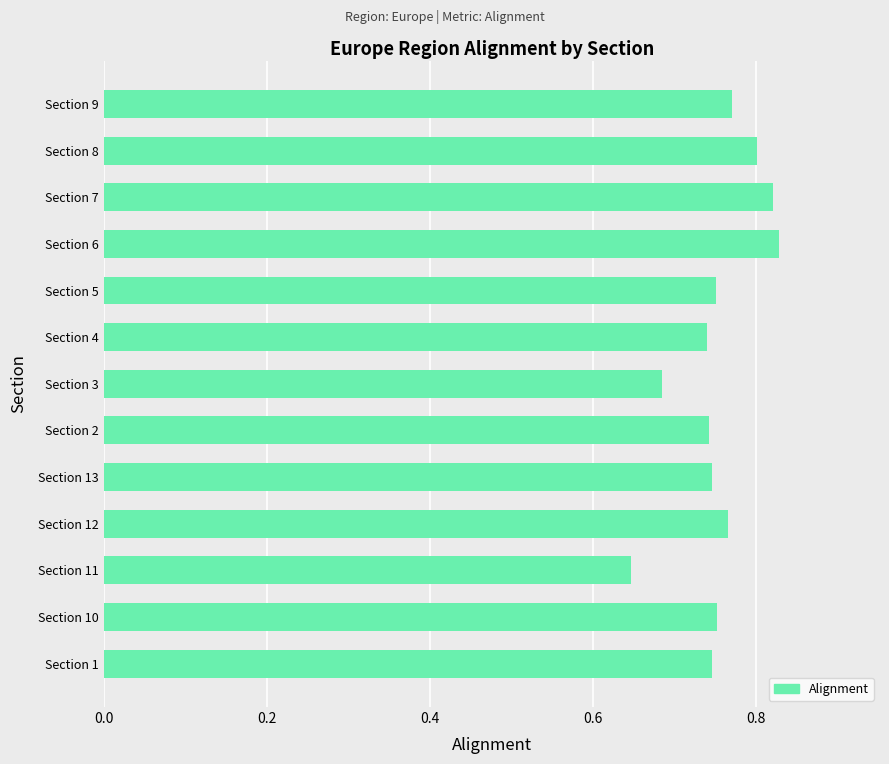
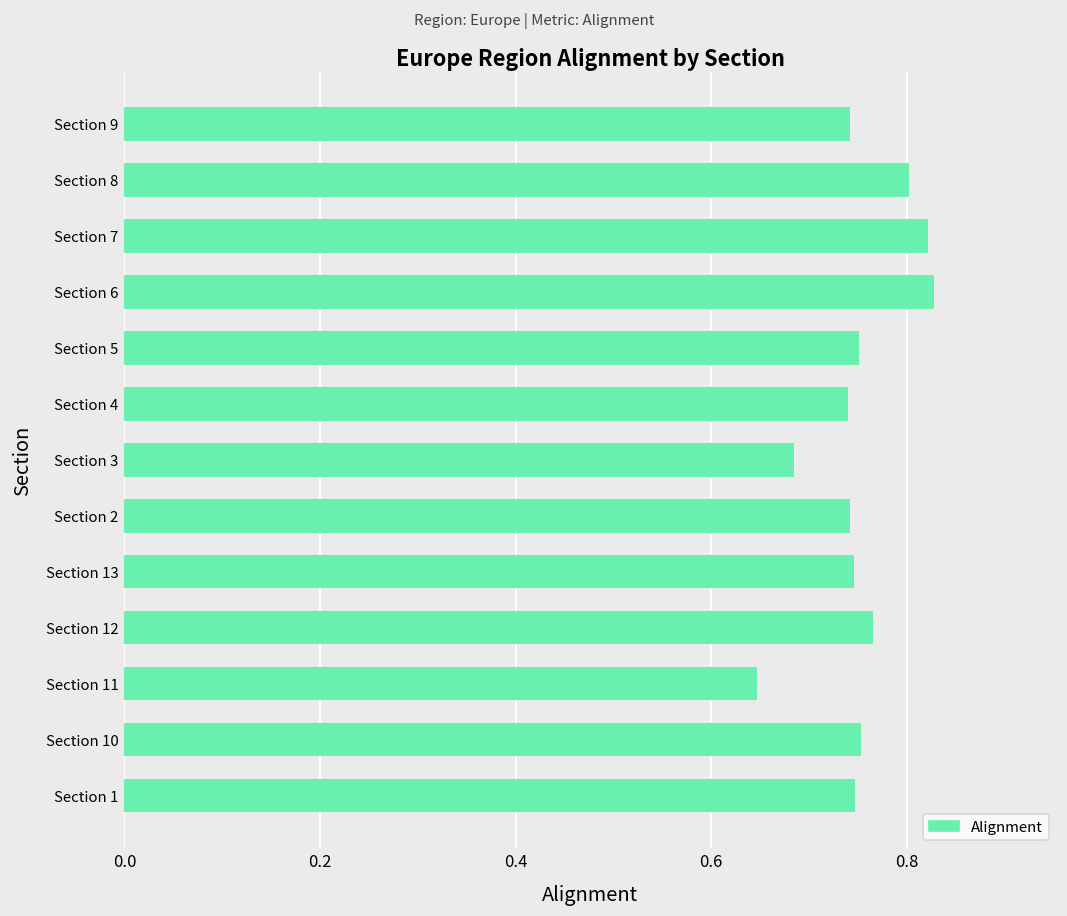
Section 9: 0.77 -> 0.74
